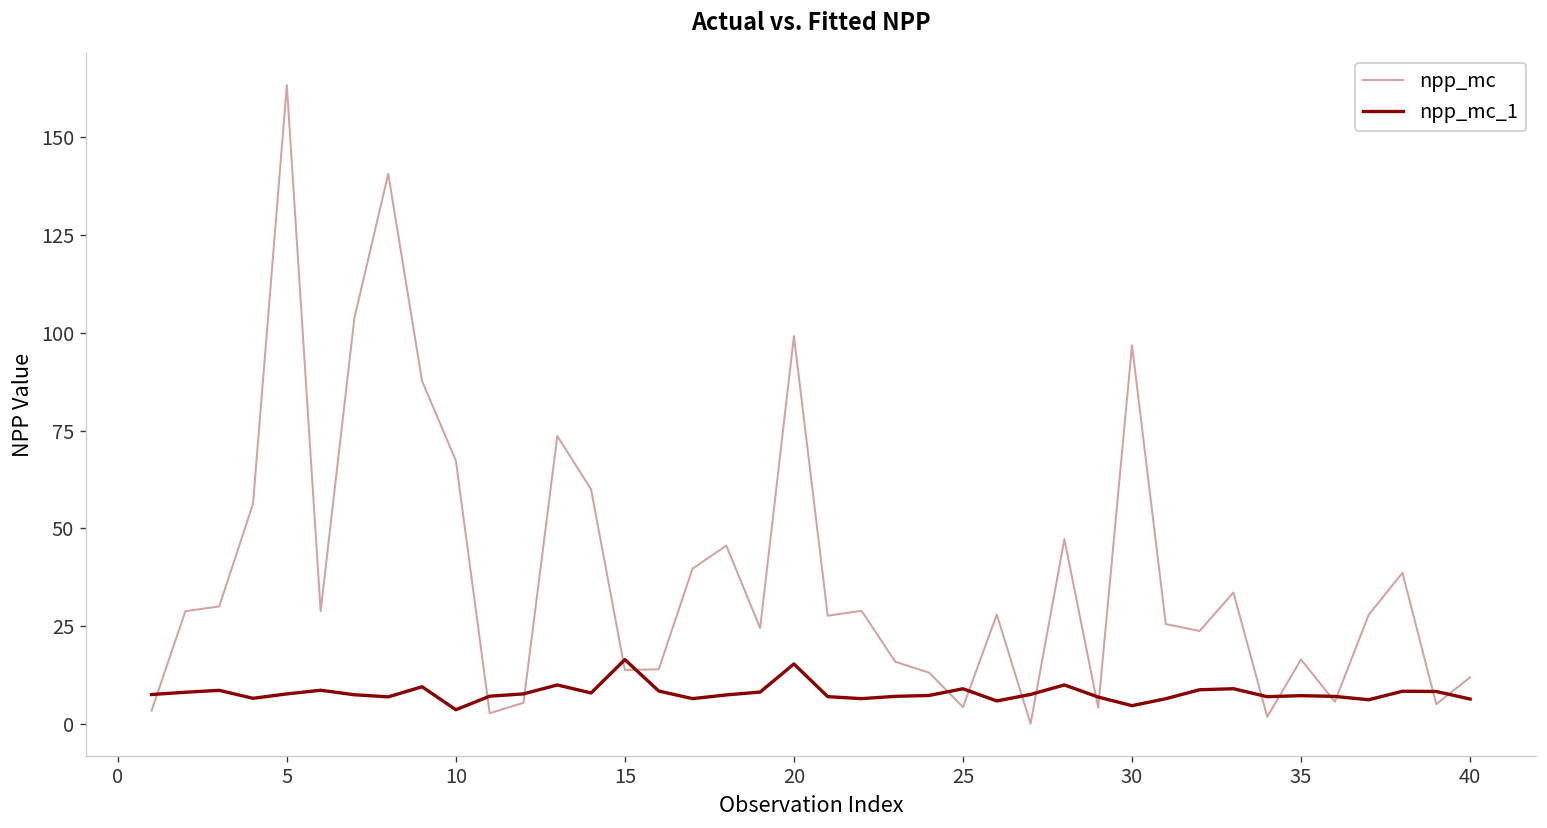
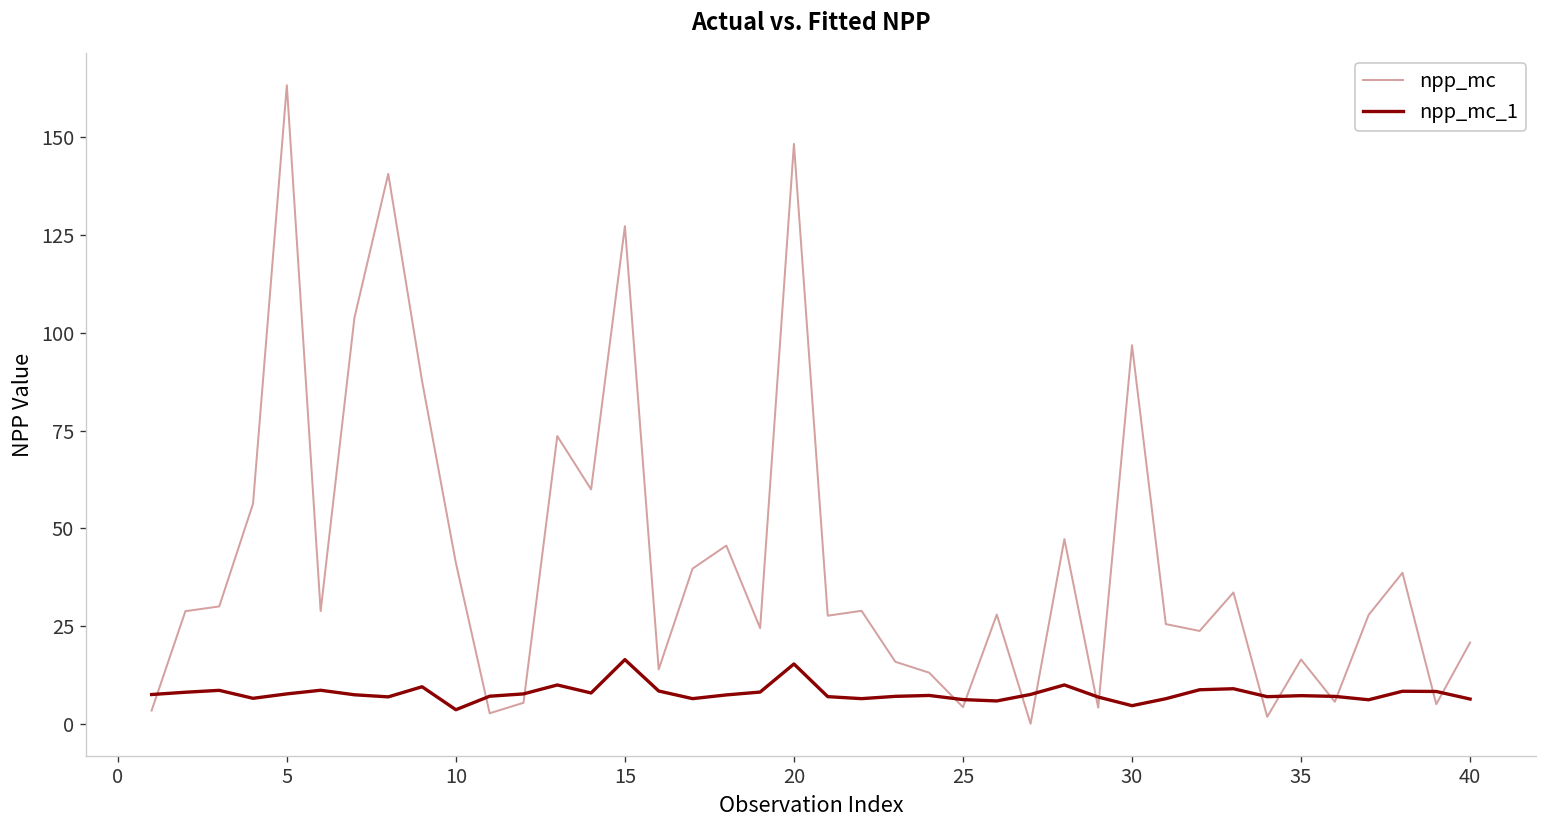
npp_mc, 10: 67 -> 41
npp_mc, 15: 14 -> 127
npp_mc, 20: 99 -> 148
npp_mc_1, 25: 9 -> 6
npp_mc, 40: 12 -> 21
